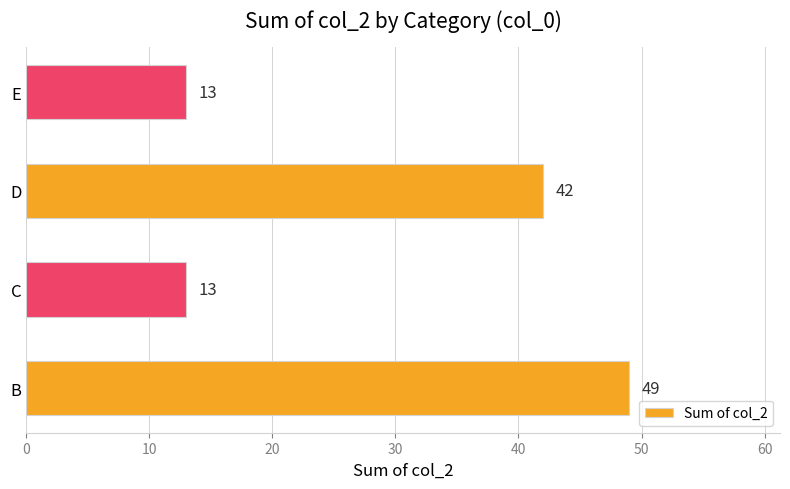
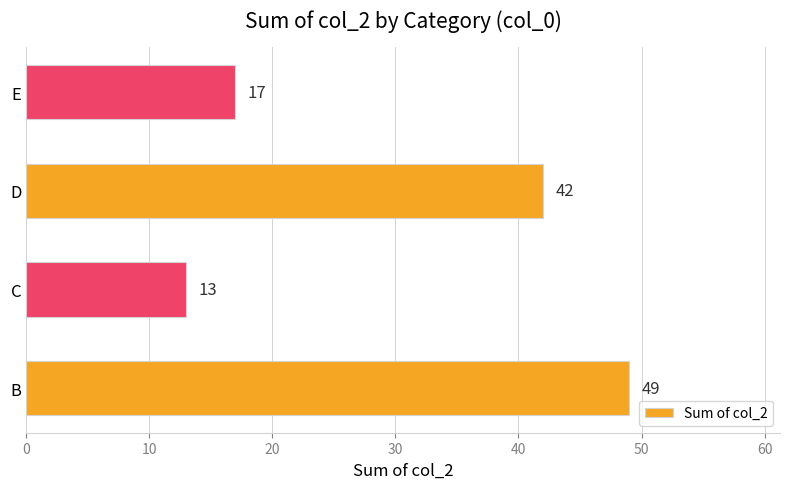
E: 13 -> 17
